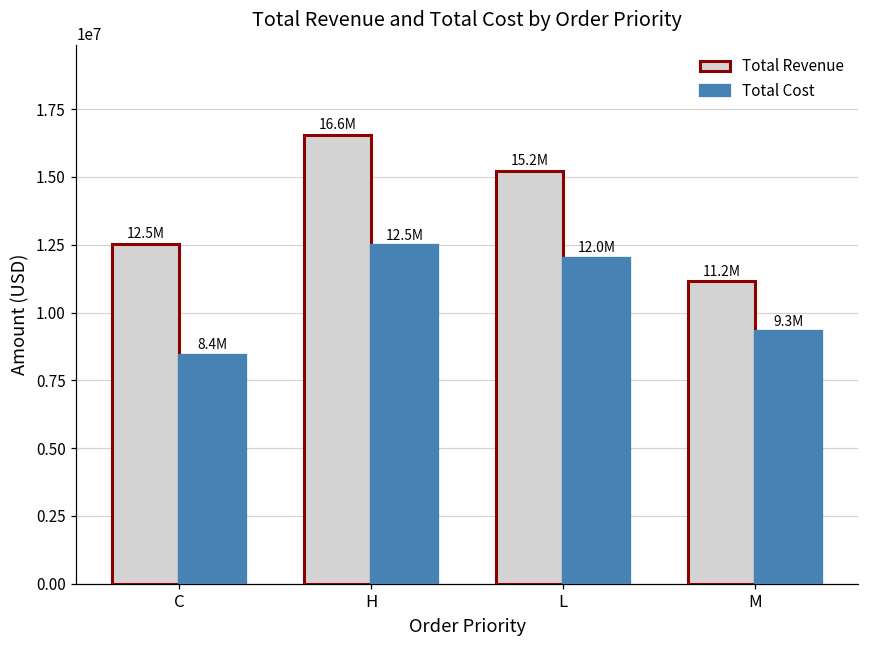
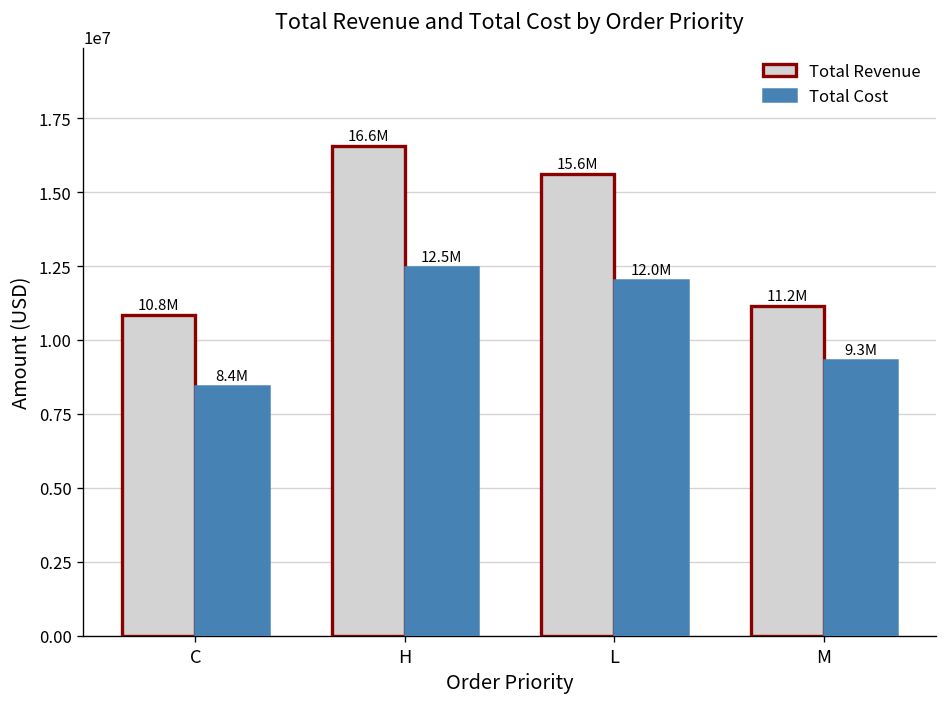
Total Revenue, C: 12.5M -> 10.8M
Total Revenue, L: 15.2M -> 15.6M
